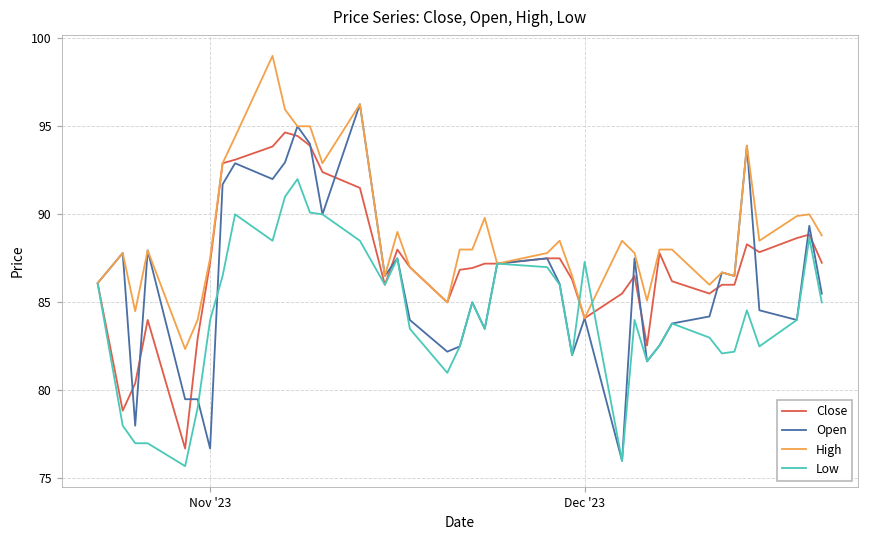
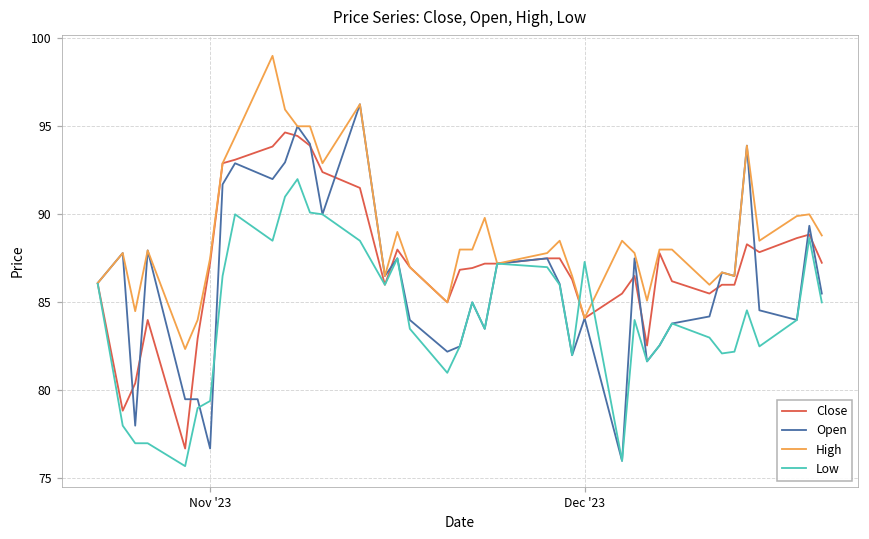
Low, Nov '23: 84.0 -> 79.4
